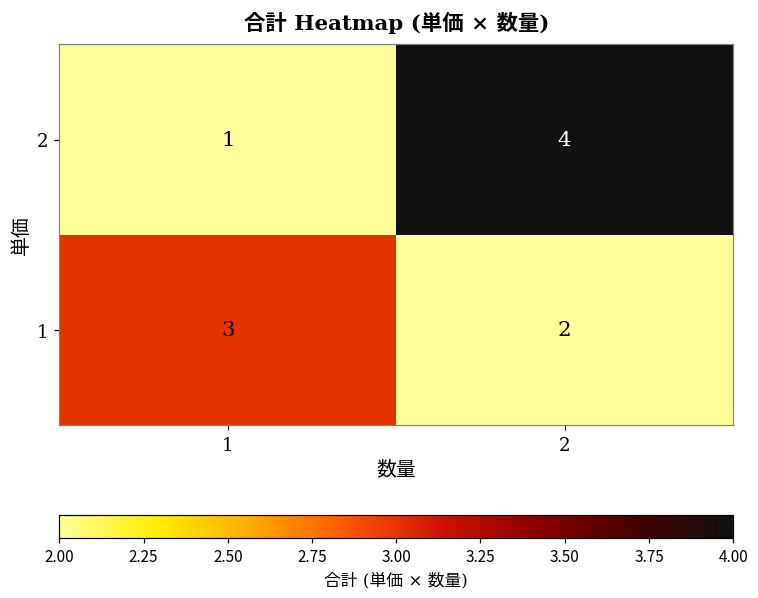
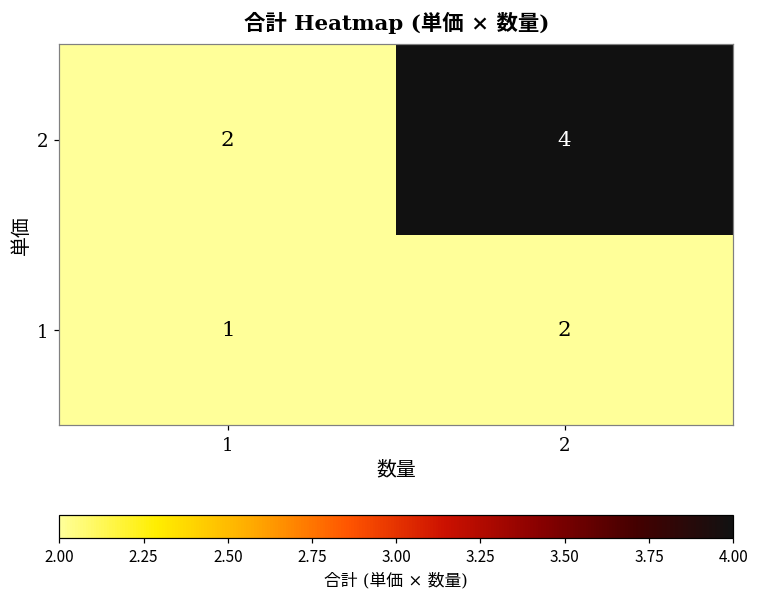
2, 1: 1 -> 2
1, 1: 3 -> 1
